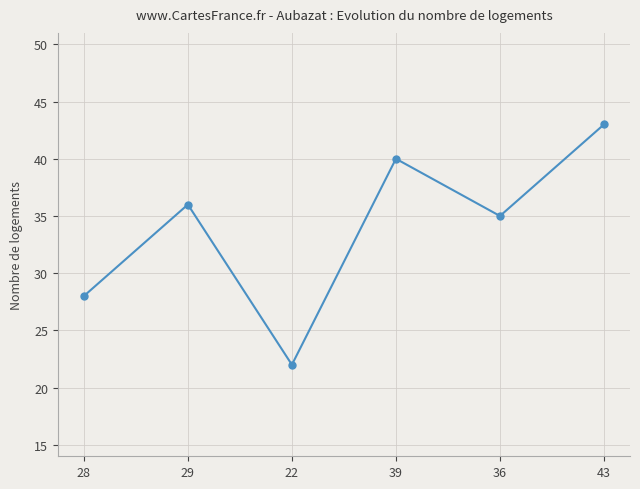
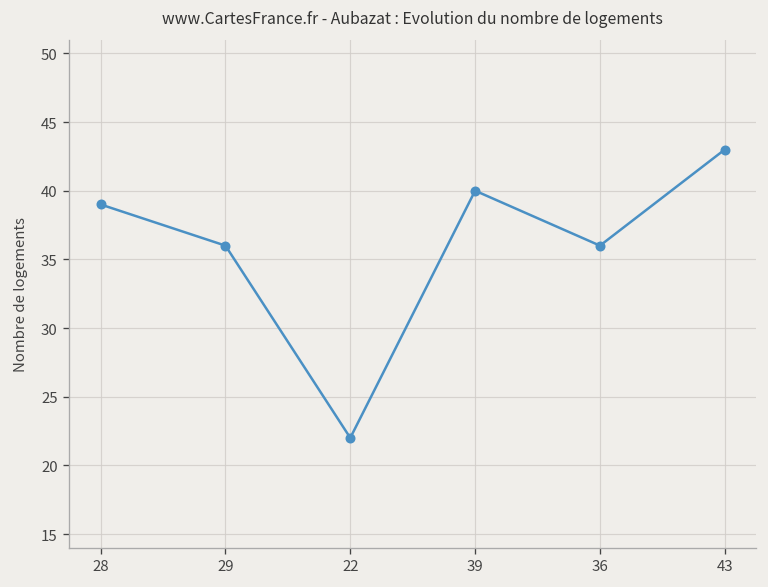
28: 28 -> 39
36: 35 -> 36
